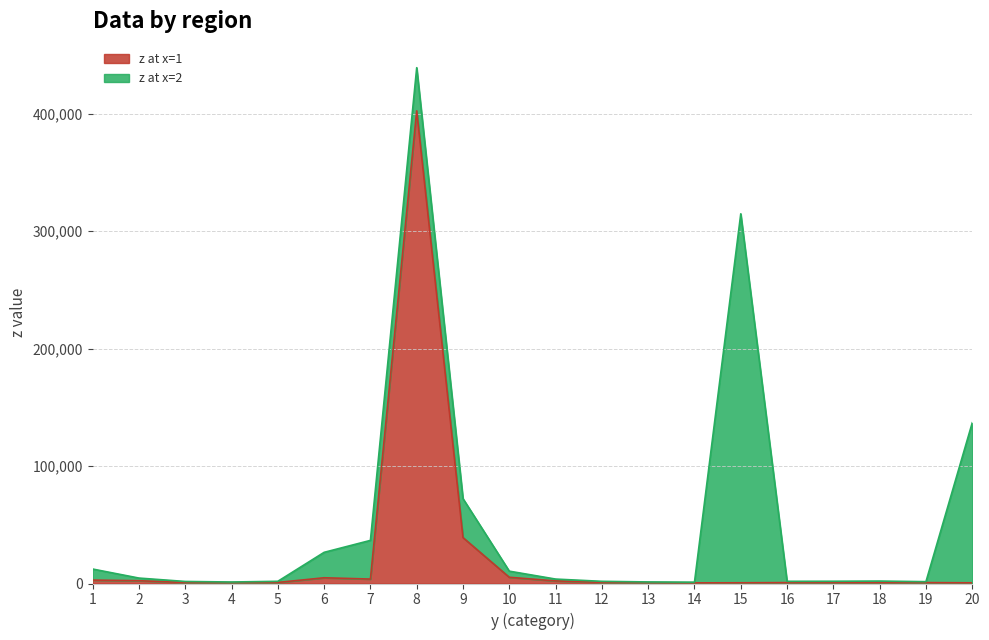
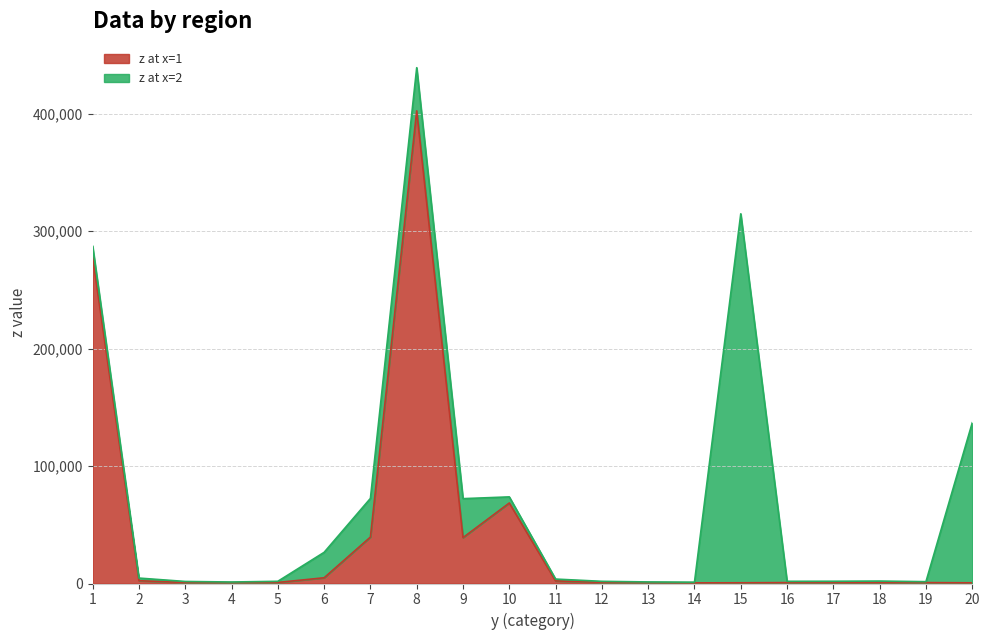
z at x=1, 1: 3,000 -> 278,000
z at x=1, 7: 4,000 -> 40,000
z at x=1, 10: 5,000 -> 69,000
